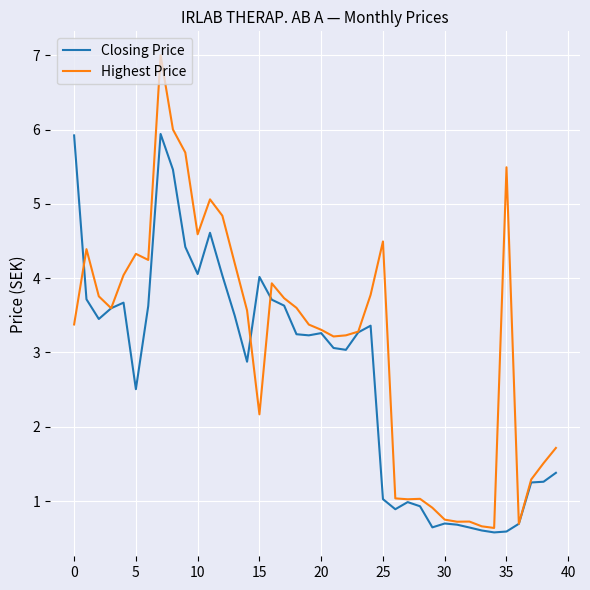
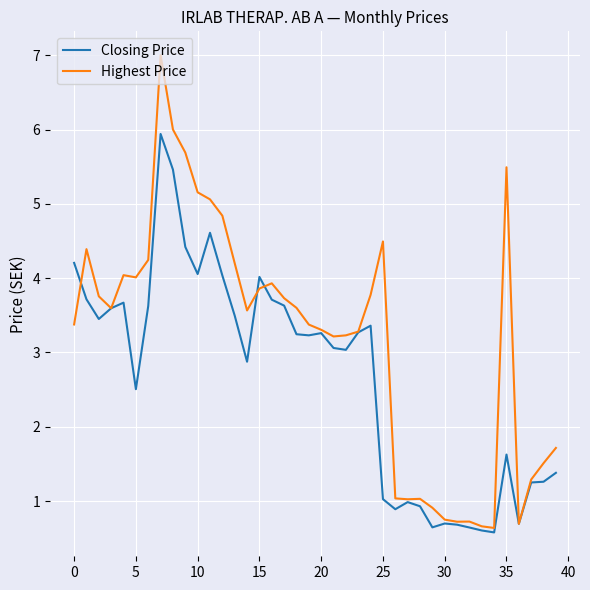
Closing Price, 0: 5.9 -> 4.2
Highest Price, 5: 4.3 -> 4.0
Highest Price, 10: 4.6 -> 5.2
Highest Price, 15: 2.2 -> 3.9
Closing Price, 35: 0.6 -> 1.6
